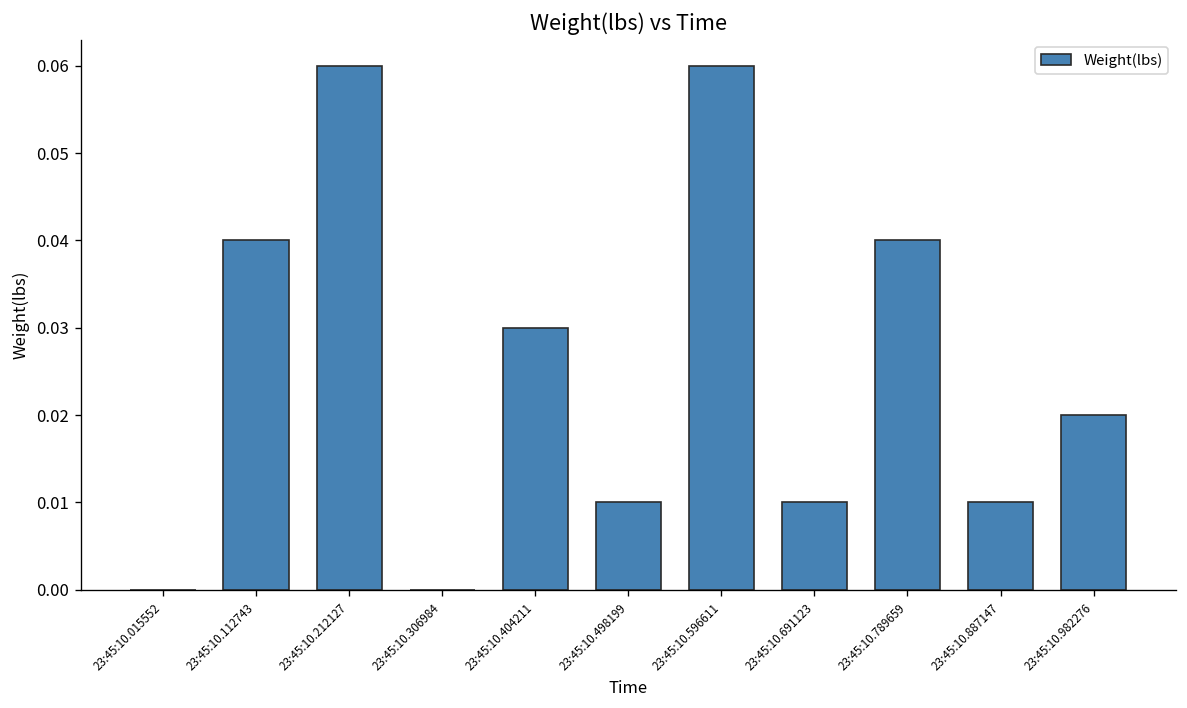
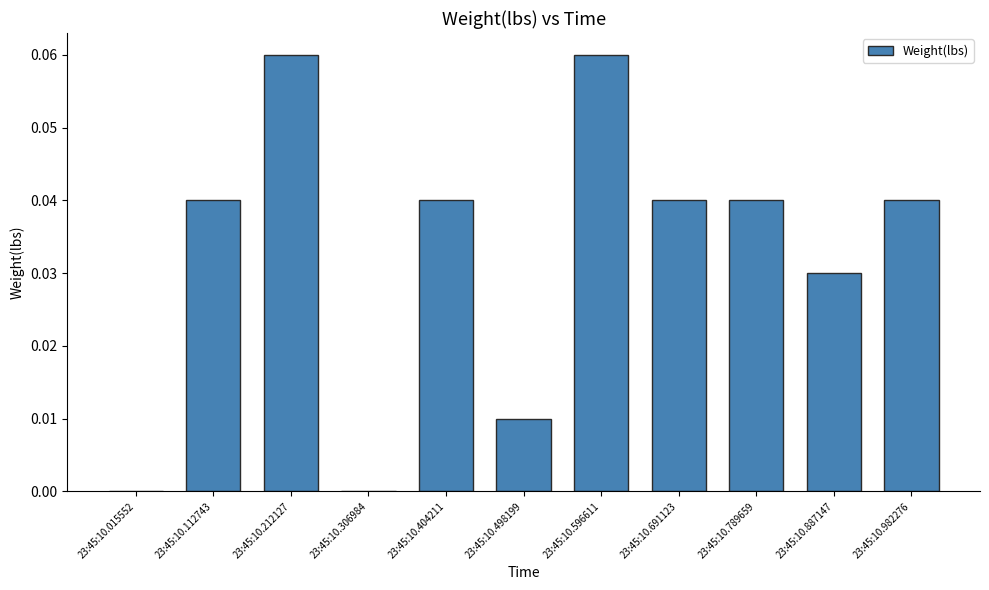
23:45:10.404211: 0.03 -> 0.04
23:45:10.691123: 0.01 -> 0.04
23:45:10.887147: 0.01 -> 0.03
23:45:10.982276: 0.02 -> 0.04
